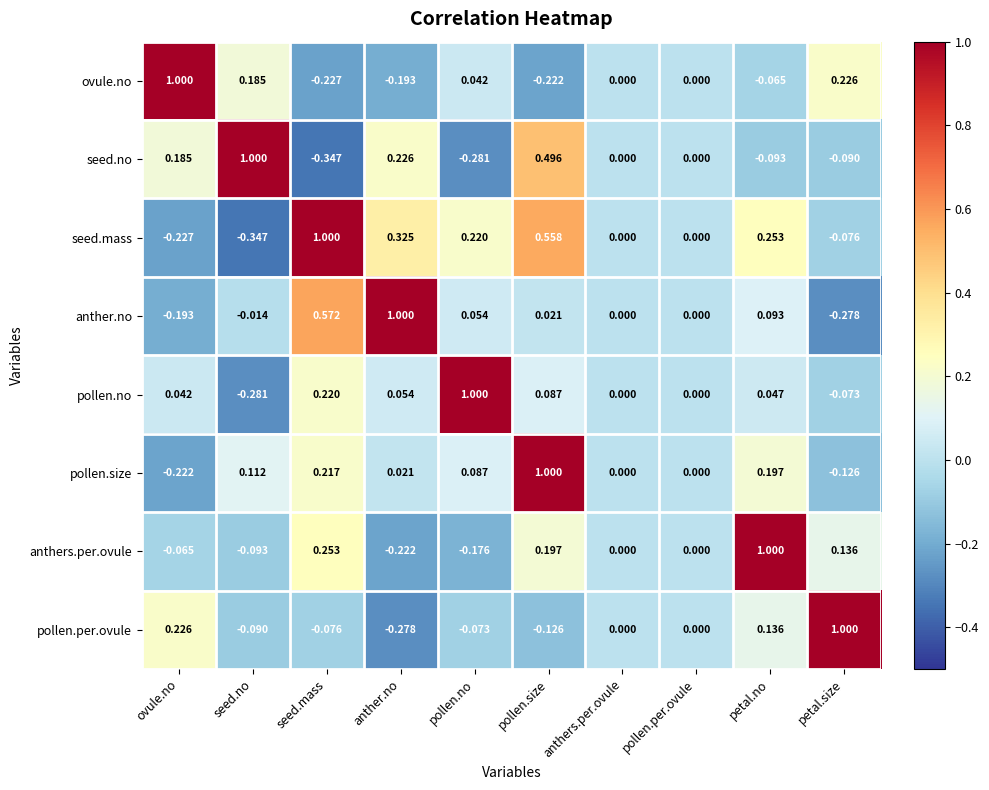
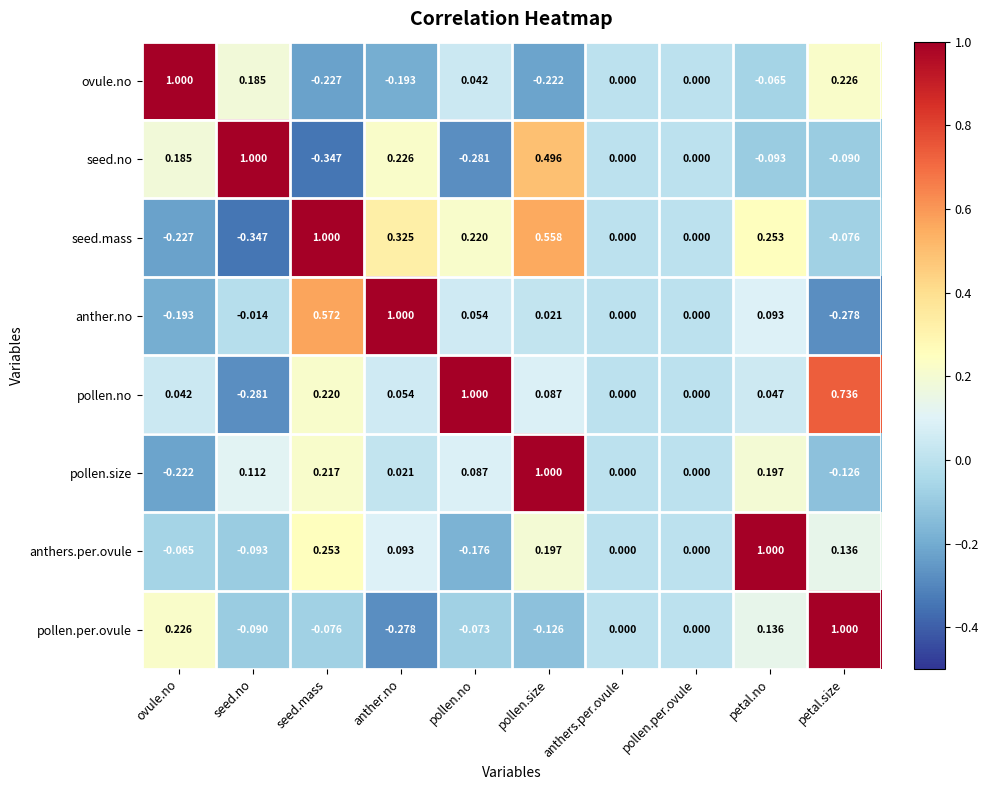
pollen.no, petal.size: -0.073 -> 0.736
anthers.per.ovule, anther.no: -0.222 -> 0.093
